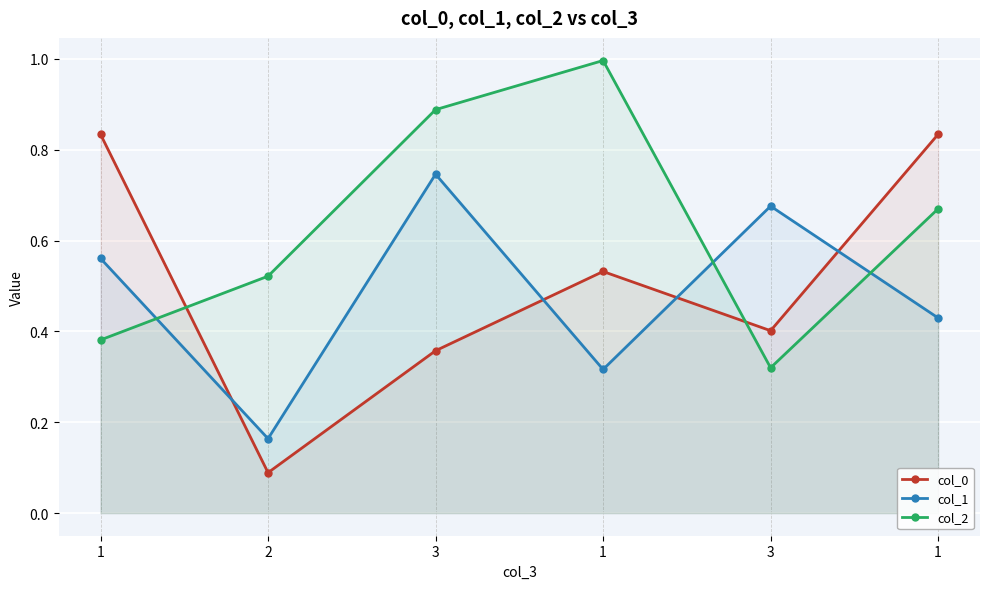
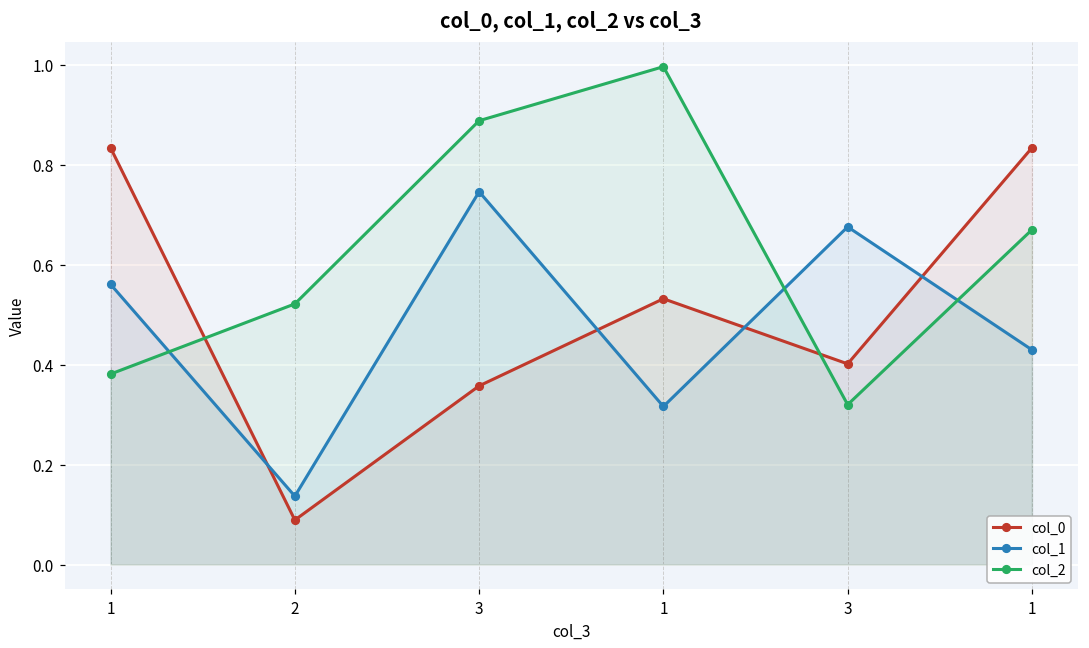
col_1, 2: 0.16 -> 0.14
